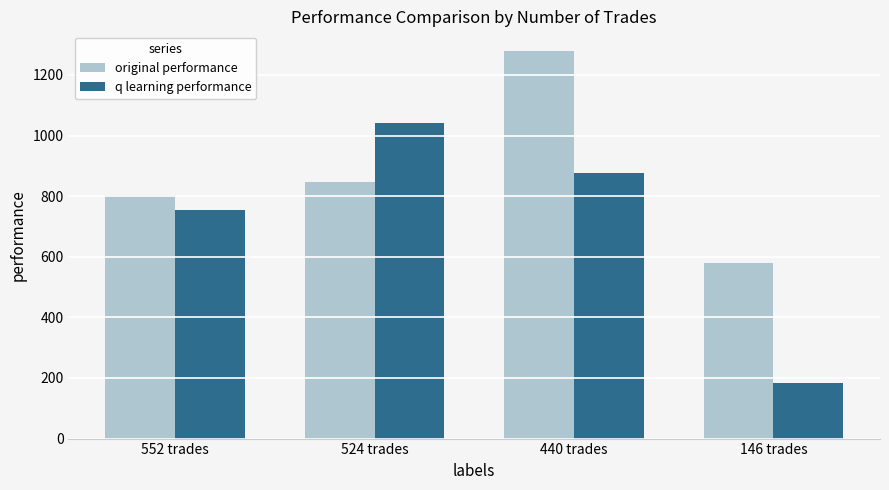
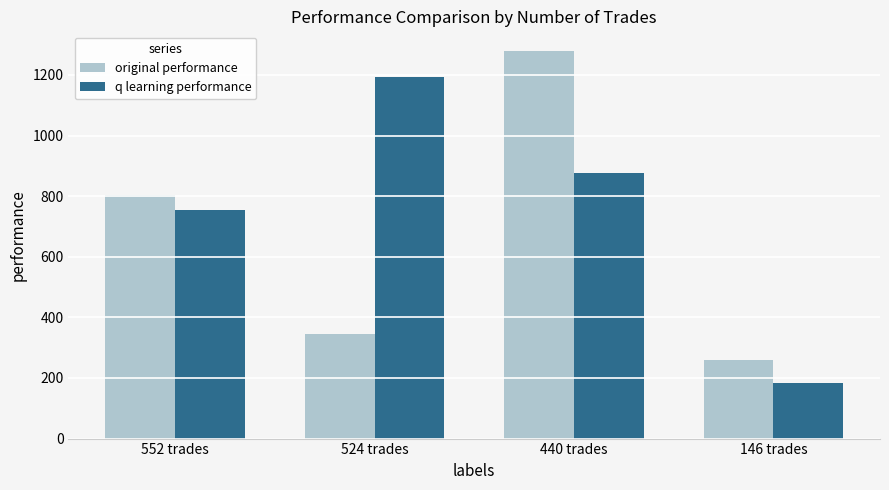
original performance, 524 trades: 850 -> 350
q learning performance, 524 trades: 1040 -> 1190
original performance, 146 trades: 580 -> 260
